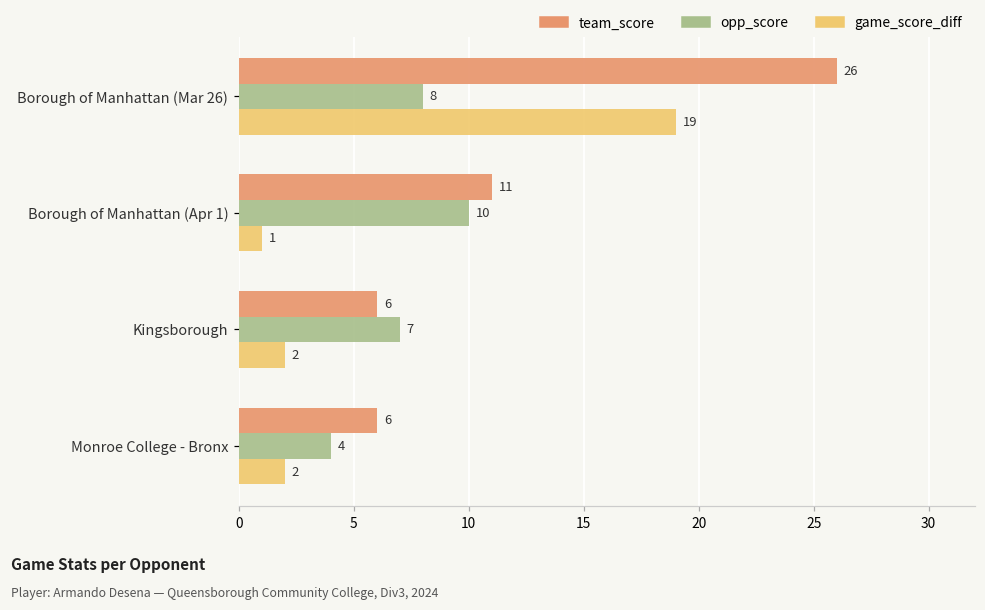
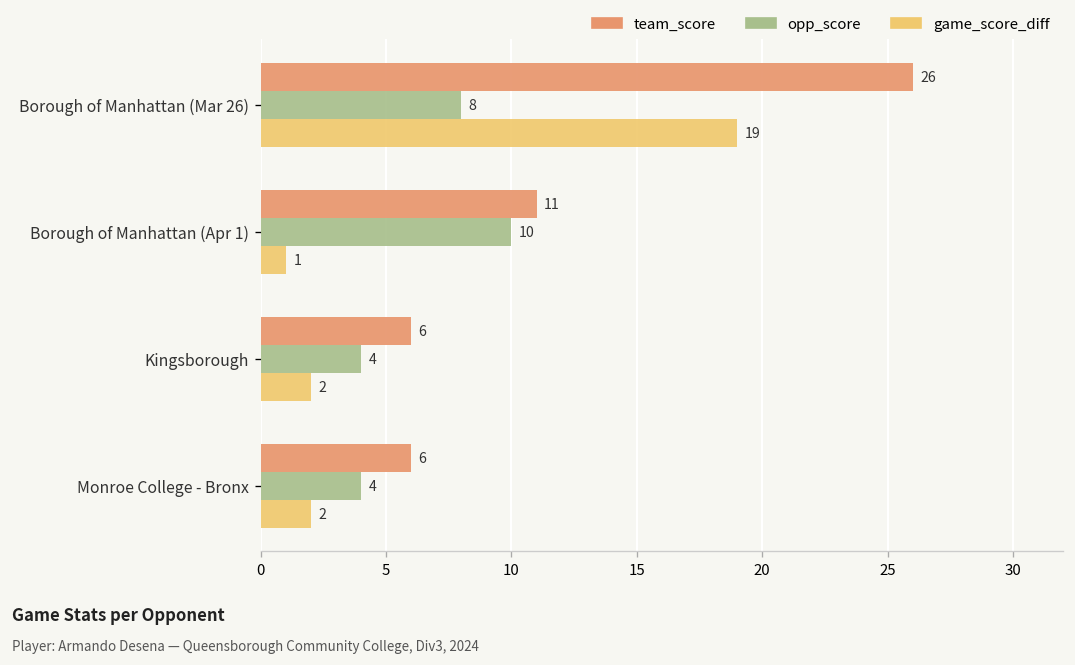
opp_score, Kingsborough: 7 -> 4
